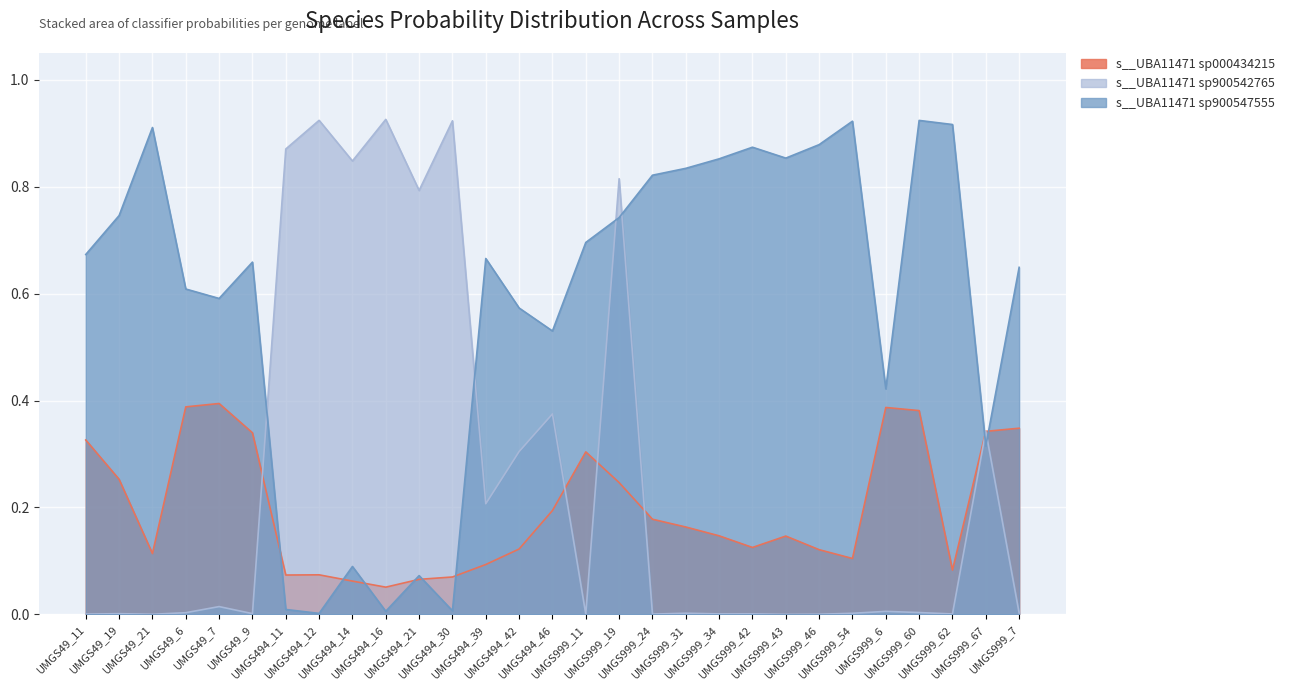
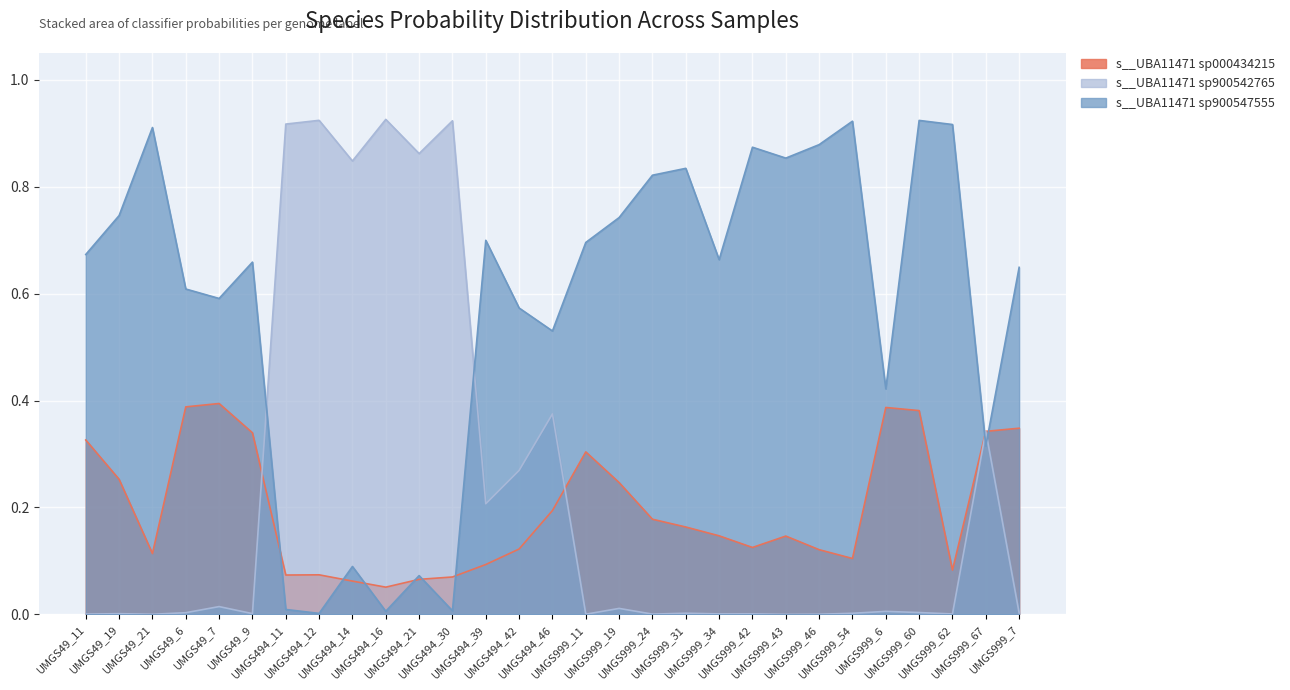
s__UBA11471 sp900542765, UMGS494_11: 0.87 -> 0.92
s__UBA11471 sp900542765, UMGS494_21: 0.79 -> 0.86
s__UBA11471 sp900547555, UMGS494_39: 0.67 -> 0.70
s__UBA11471 sp900542765, UMGS494_42: 0.30 -> 0.27
s__UBA11471 sp900542765, UMGS999_19: 0.81 -> 0.01
s__UBA11471 sp900547555, UMGS999_34: 0.85 -> 0.66
